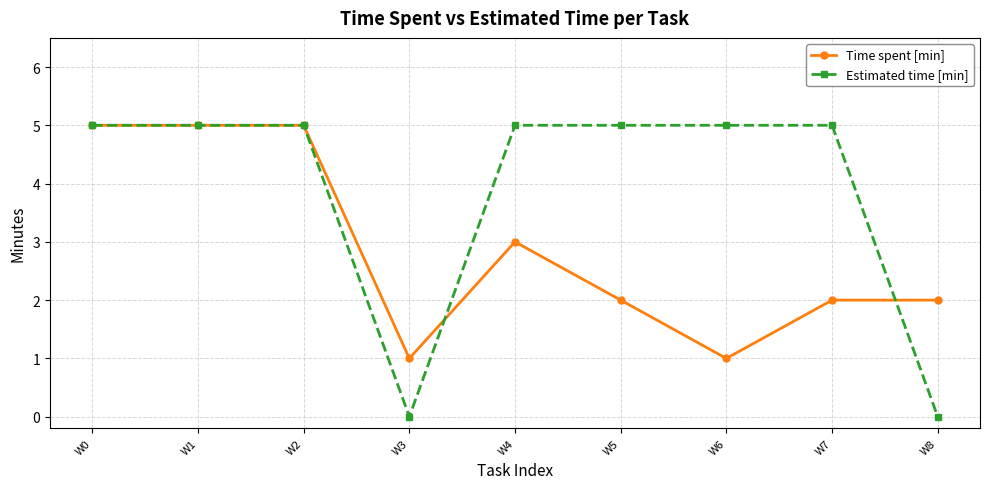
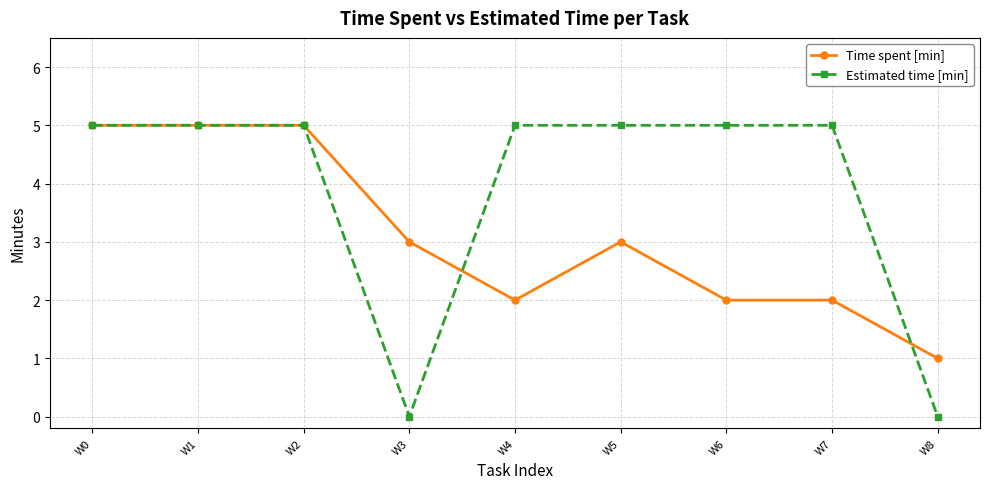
Time spent [min], W3: 1 -> 3
Time spent [min], W4: 3 -> 2
Time spent [min], W5: 2 -> 3
Time spent [min], W6: 1 -> 2
Time spent [min], W8: 2 -> 1
